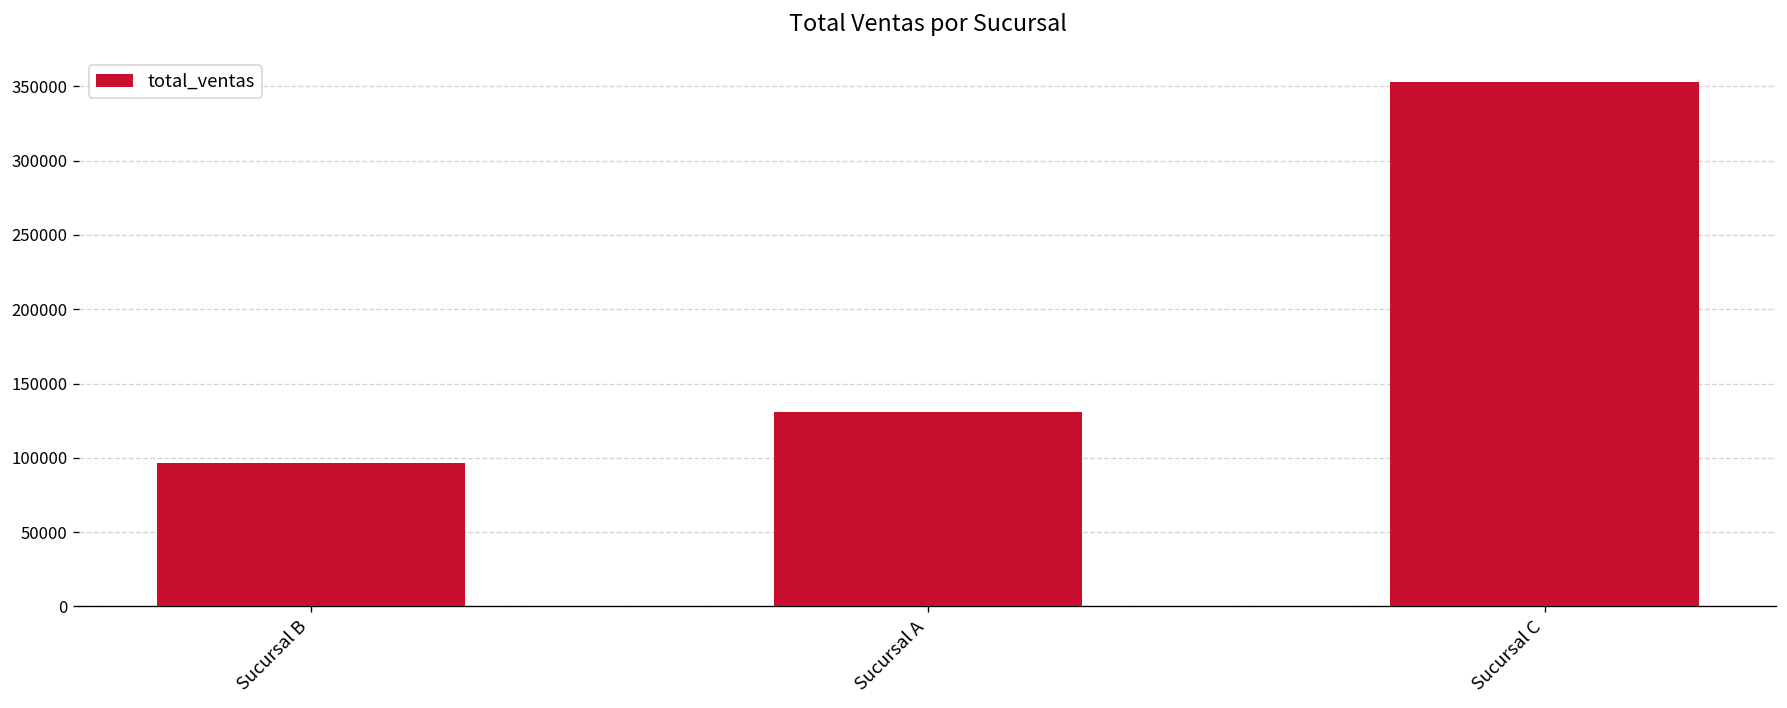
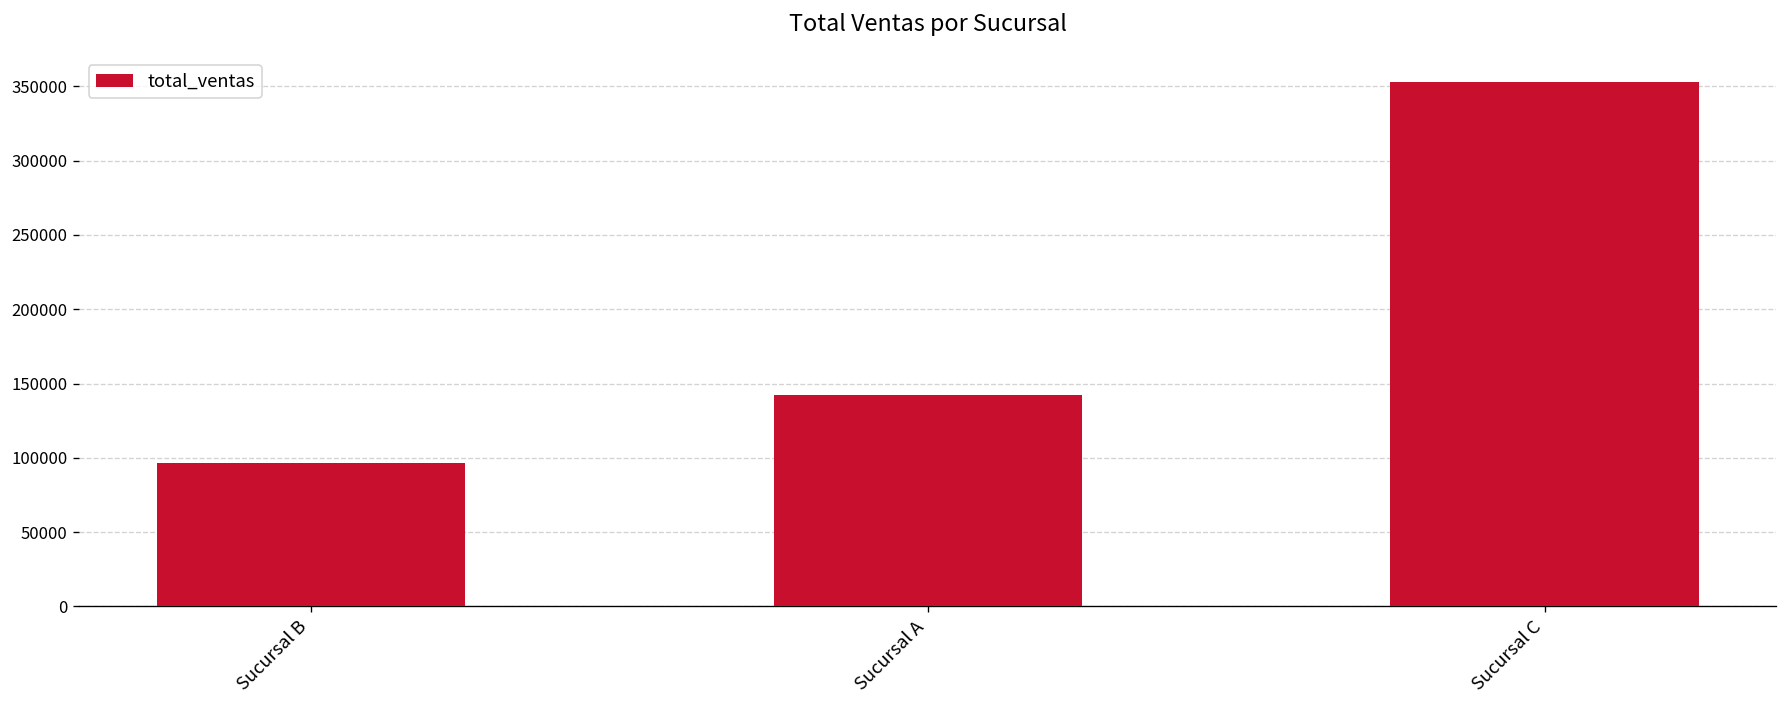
Sucursal A: 131000 -> 142000
